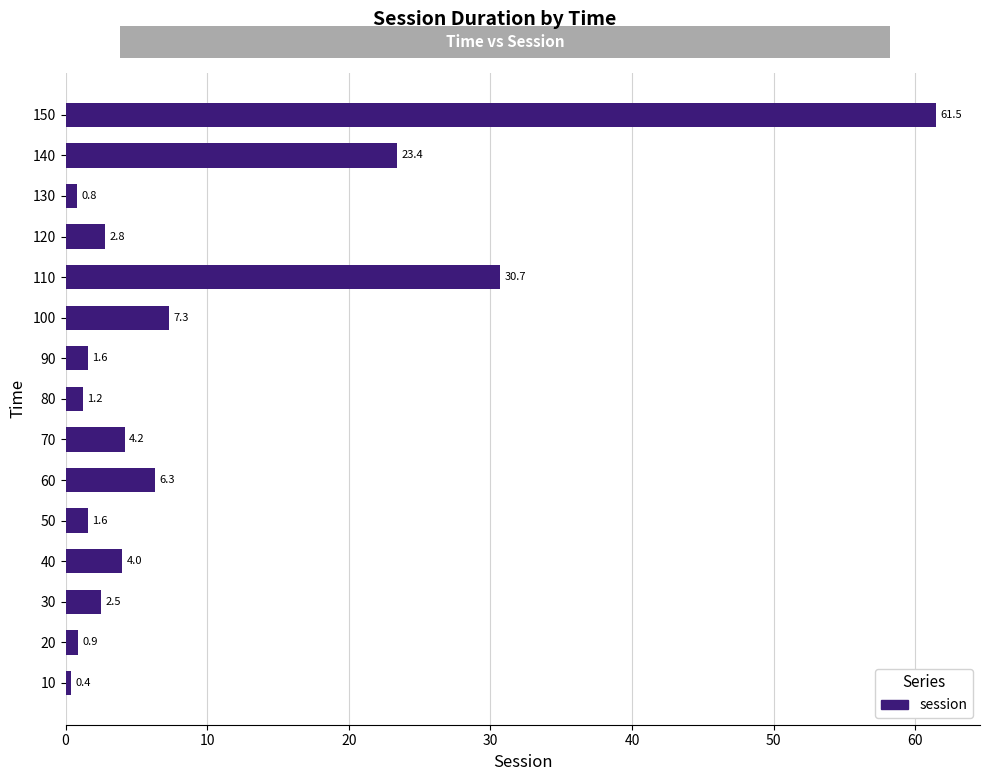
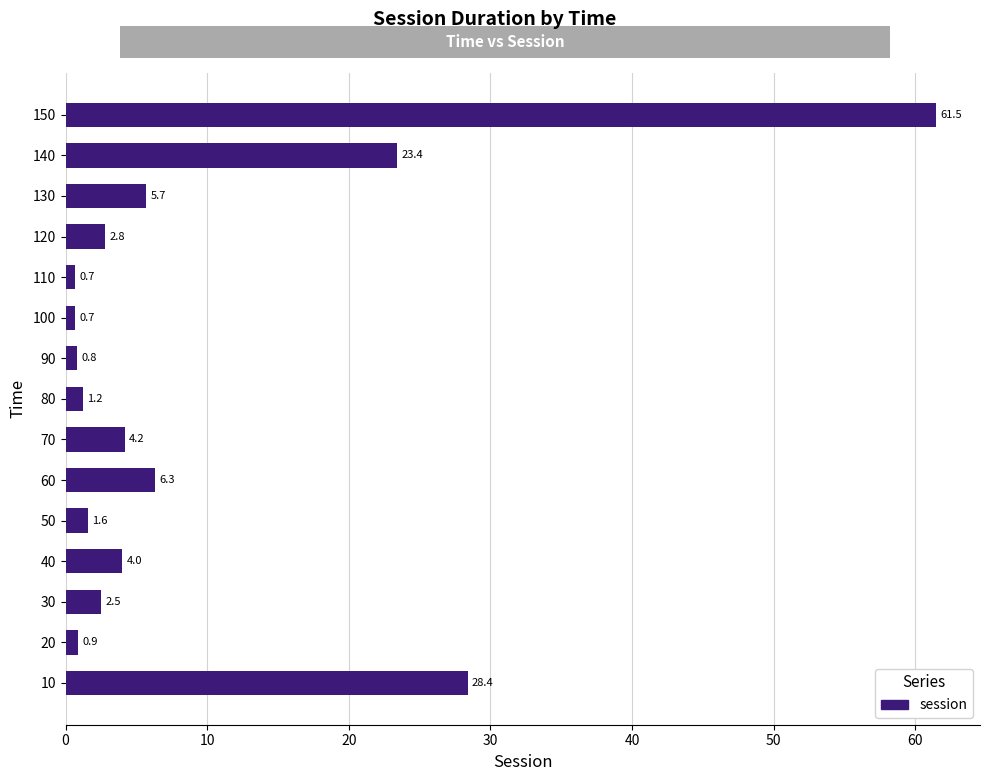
130: 0.8 -> 5.7
110: 30.7 -> 0.7
100: 7.3 -> 0.7
90: 1.6 -> 0.8
10: 0.4 -> 28.4
